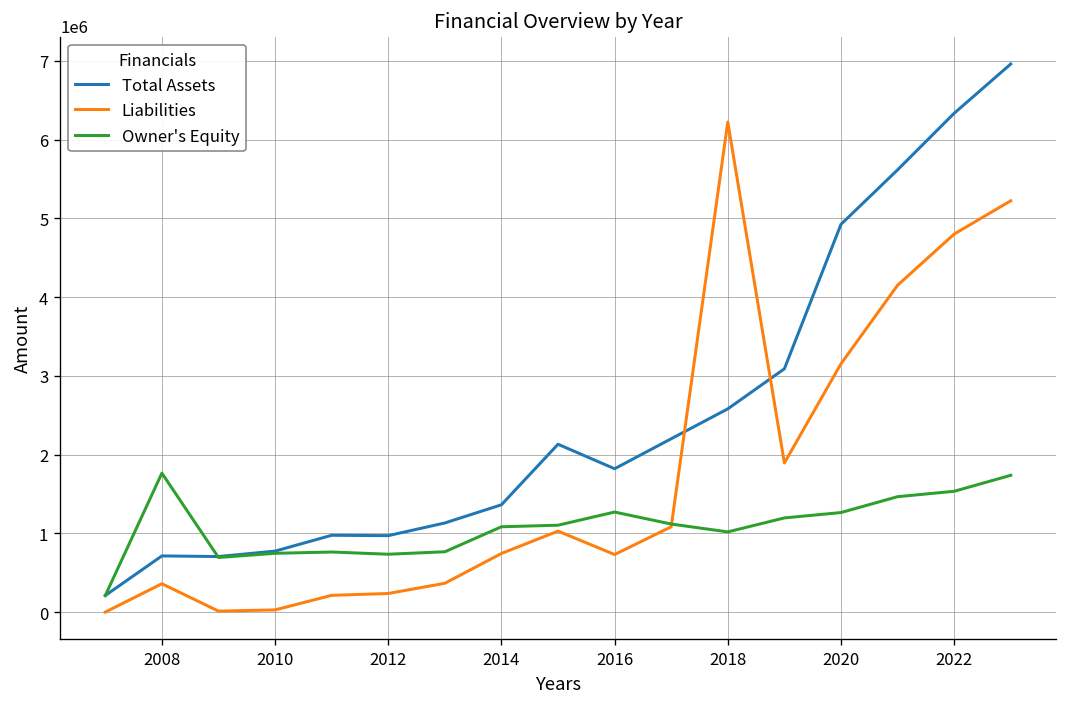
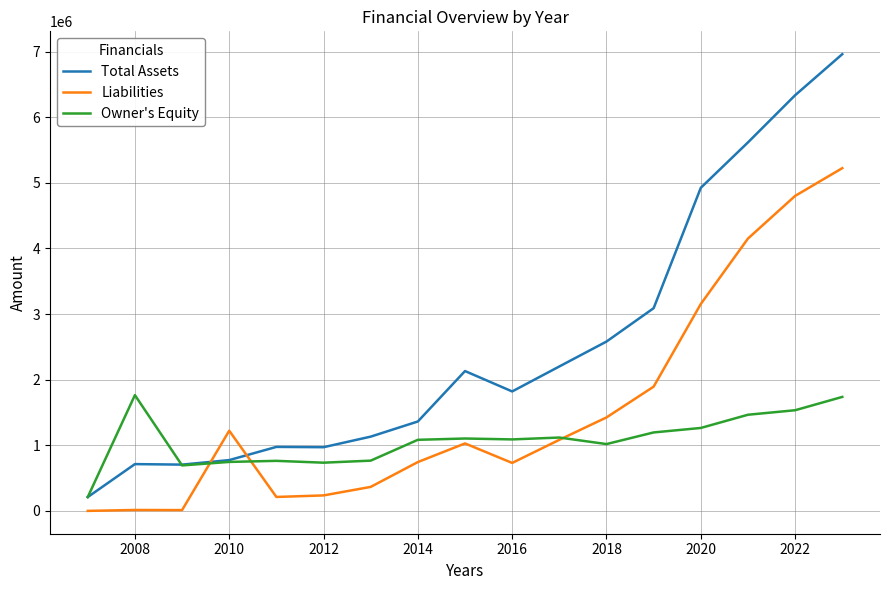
Liabilities, 2008: 400000 -> 0
Liabilities, 2010: 0 -> 1200000
Owner's Equity, 2016: 1300000 -> 1100000
Liabilities, 2018: 6200000 -> 1400000
